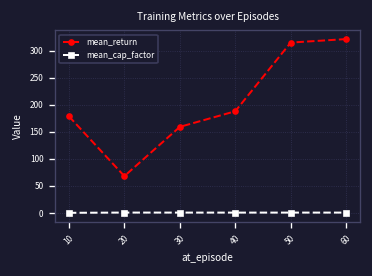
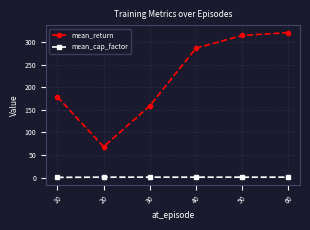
mean_return, 40: 190 -> 290
